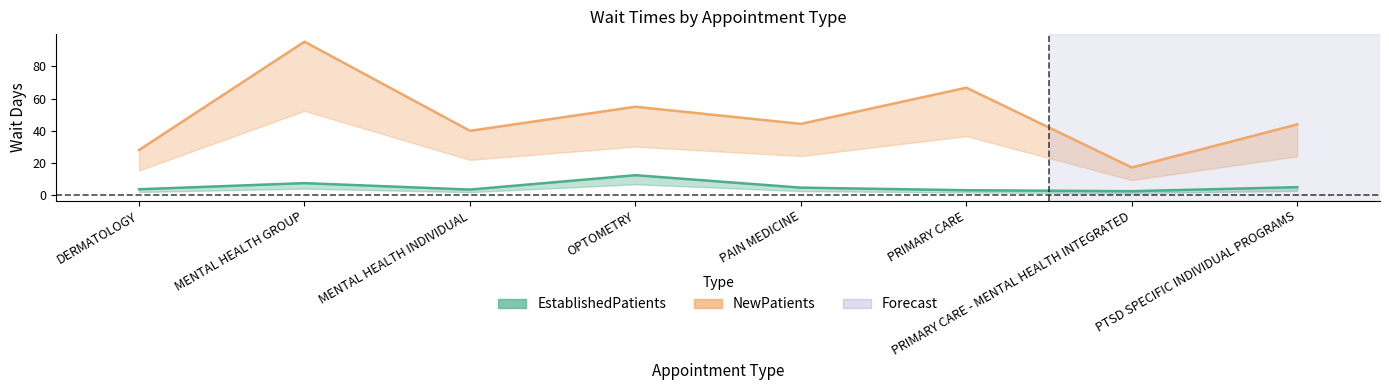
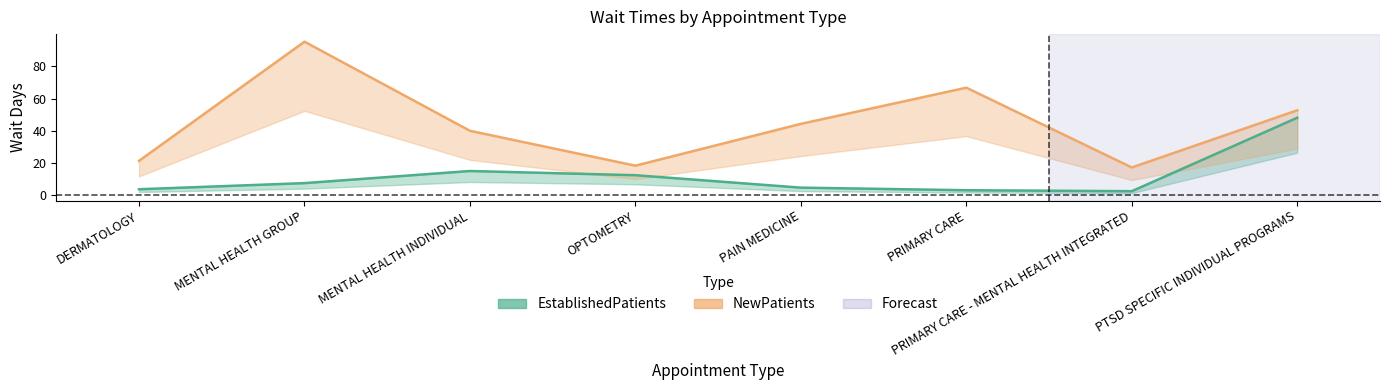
NewPatients, DERMATOLOGY: 28 -> 21
EstablishedPatients, MENTAL HEALTH INDIVIDUAL: 4 -> 15
NewPatients, OPTOMETRY: 55 -> 18
EstablishedPatients, PTSD SPECIFIC INDIVIDUAL PROGRAMS: 5 -> 48
NewPatients, PTSD SPECIFIC INDIVIDUAL PROGRAMS: 44 -> 53
